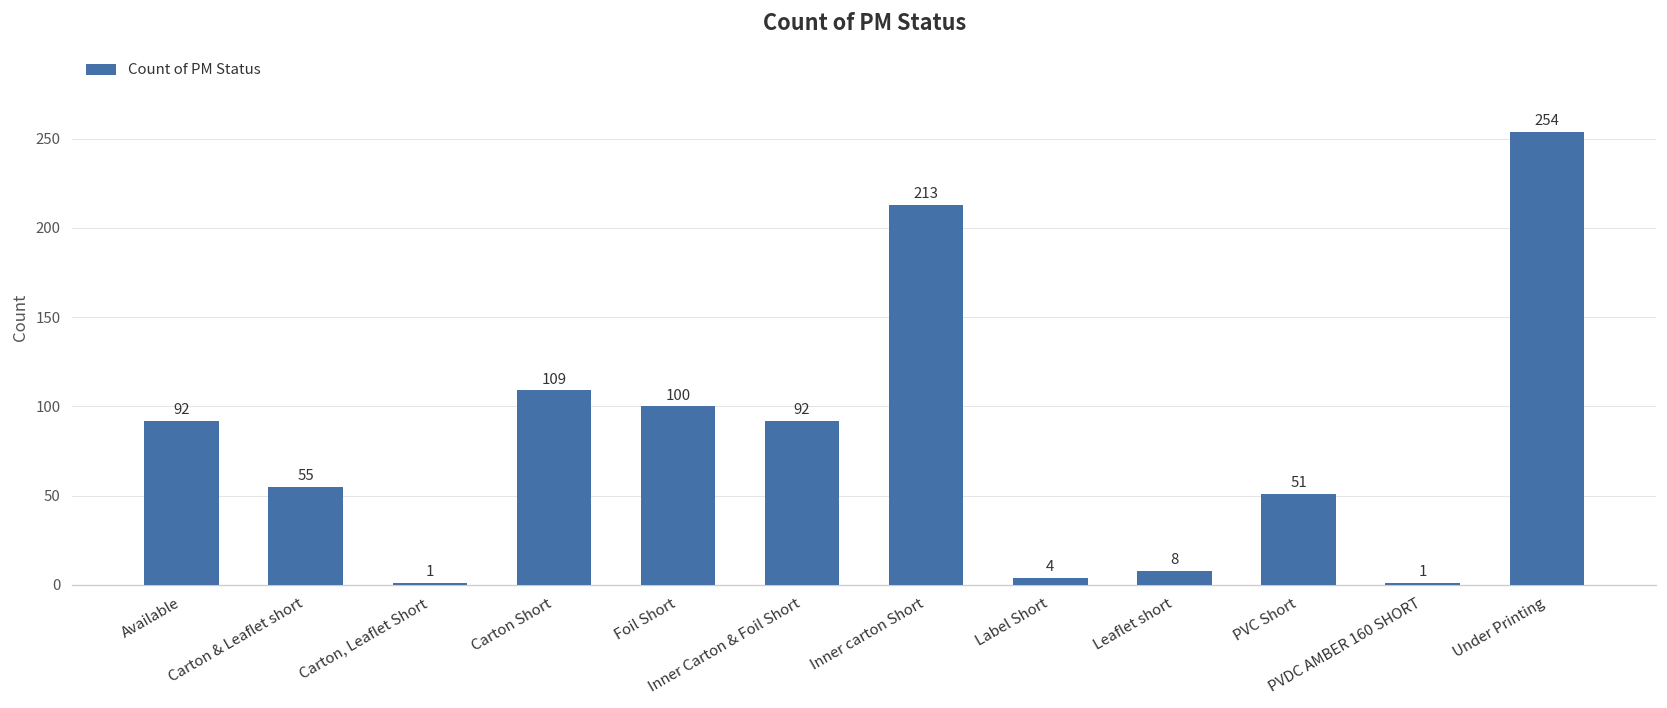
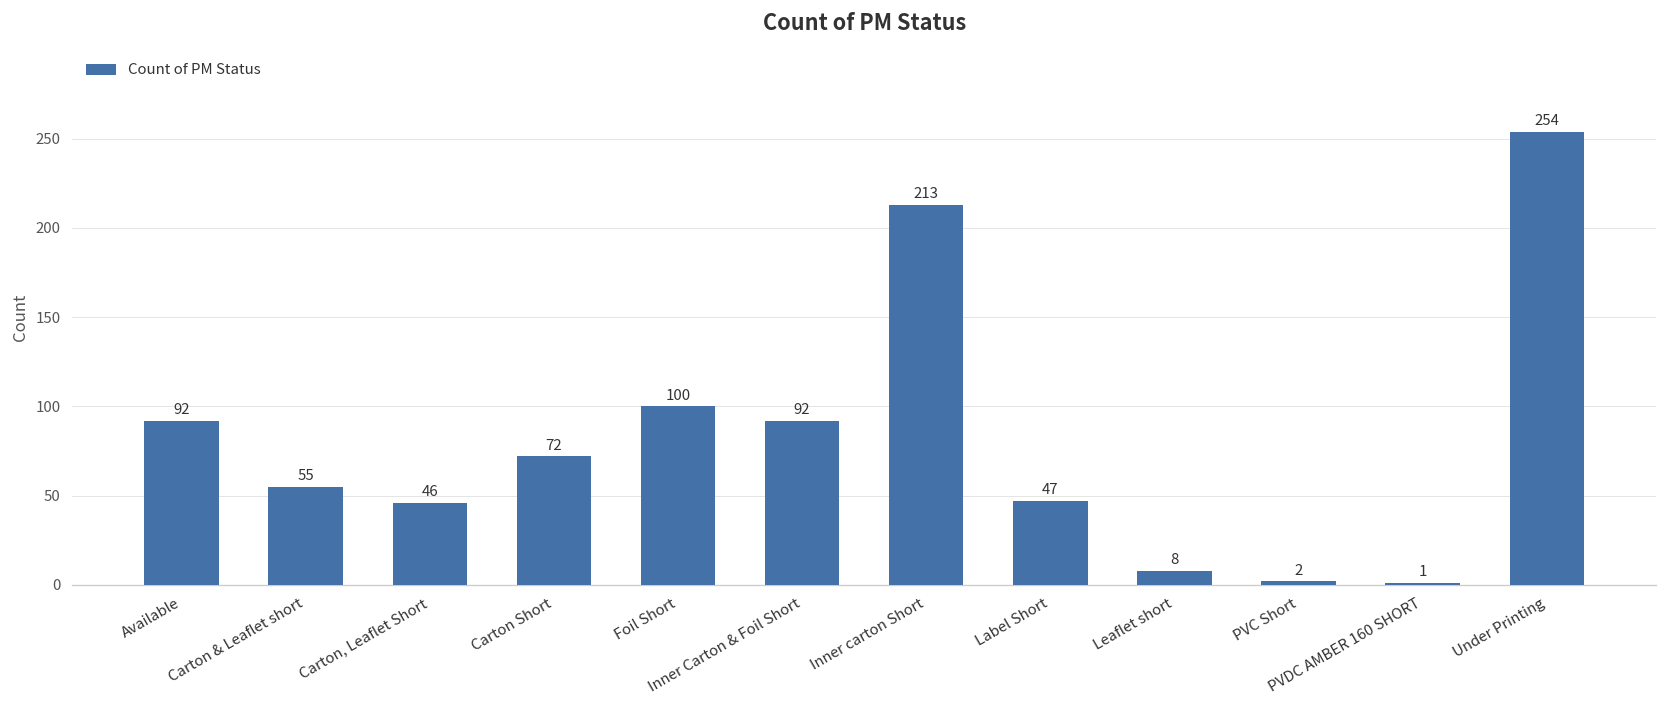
Carton, Leaflet Short: 1 -> 46
Carton Short: 109 -> 72
Label Short: 4 -> 47
PVC Short: 51 -> 2
